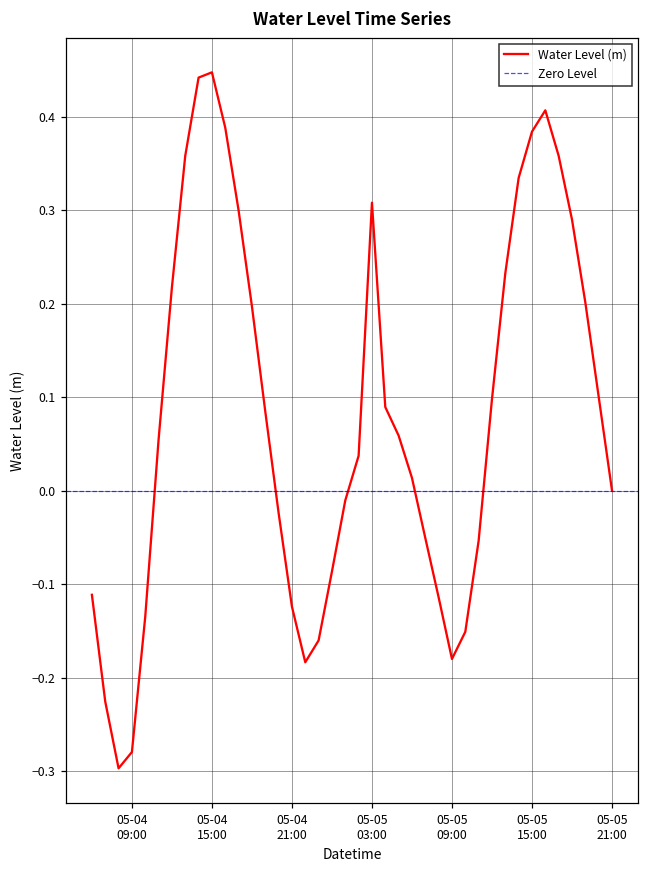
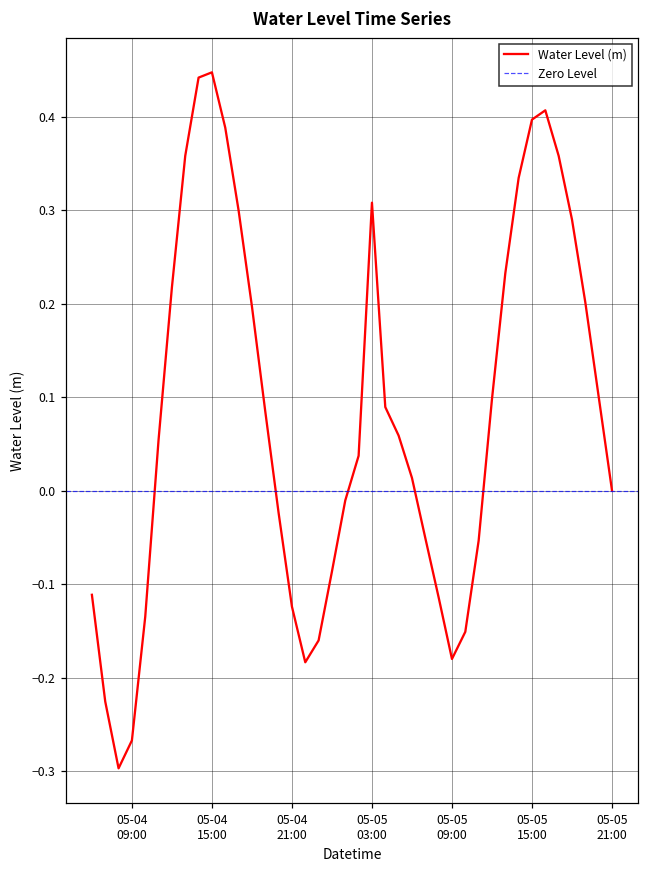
05-04 09:00: -0.28 -> -0.27
05-05 15:00: 0.38 -> 0.40
